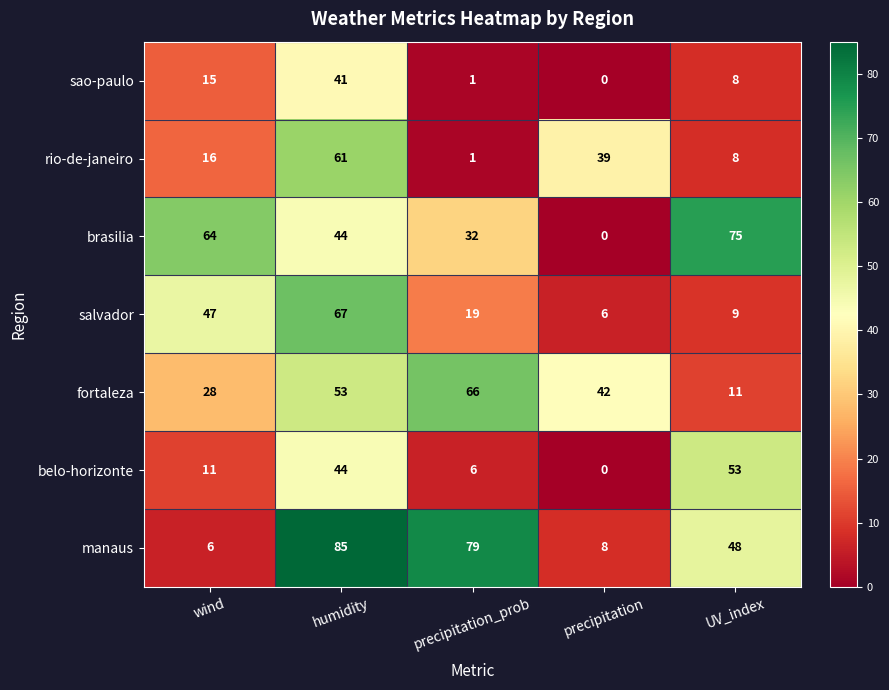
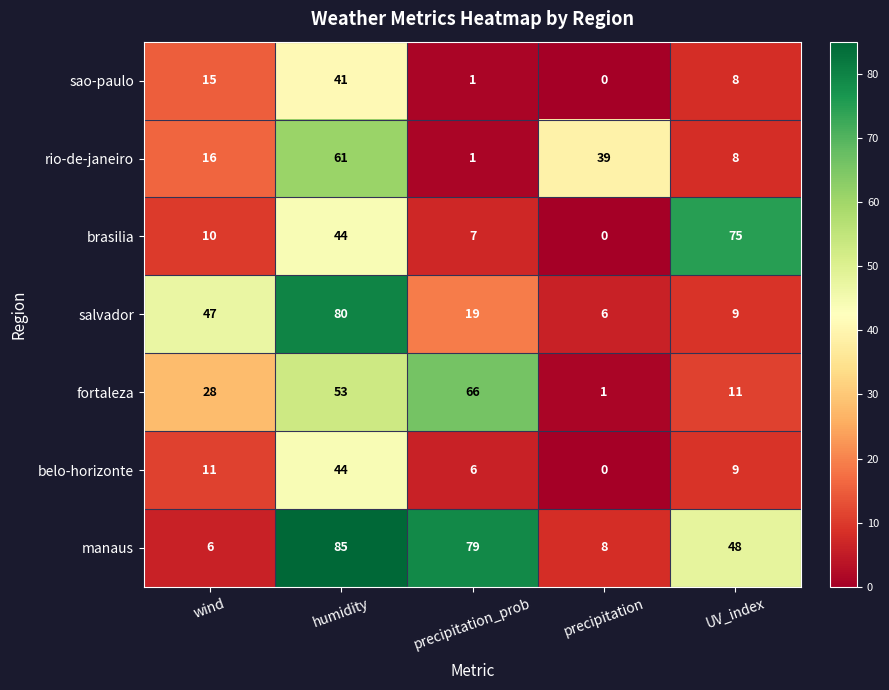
brasilia, wind: 64 -> 10
brasilia, precipitation_prob: 32 -> 7
salvador, humidity: 67 -> 80
fortaleza, precipitation: 42 -> 1
belo-horizonte, UV_index: 53 -> 9
